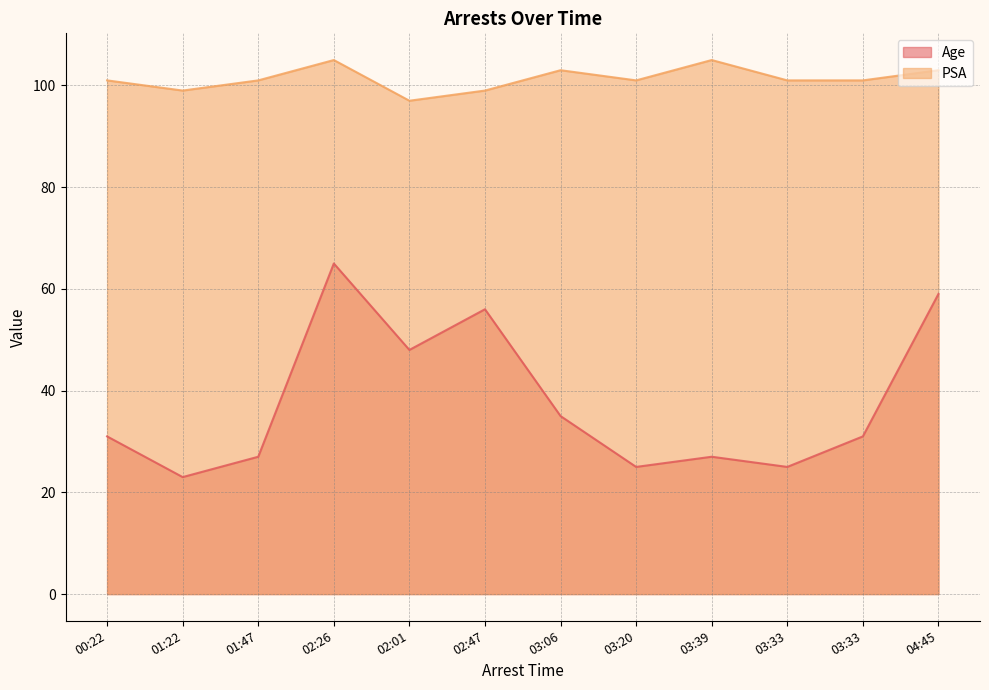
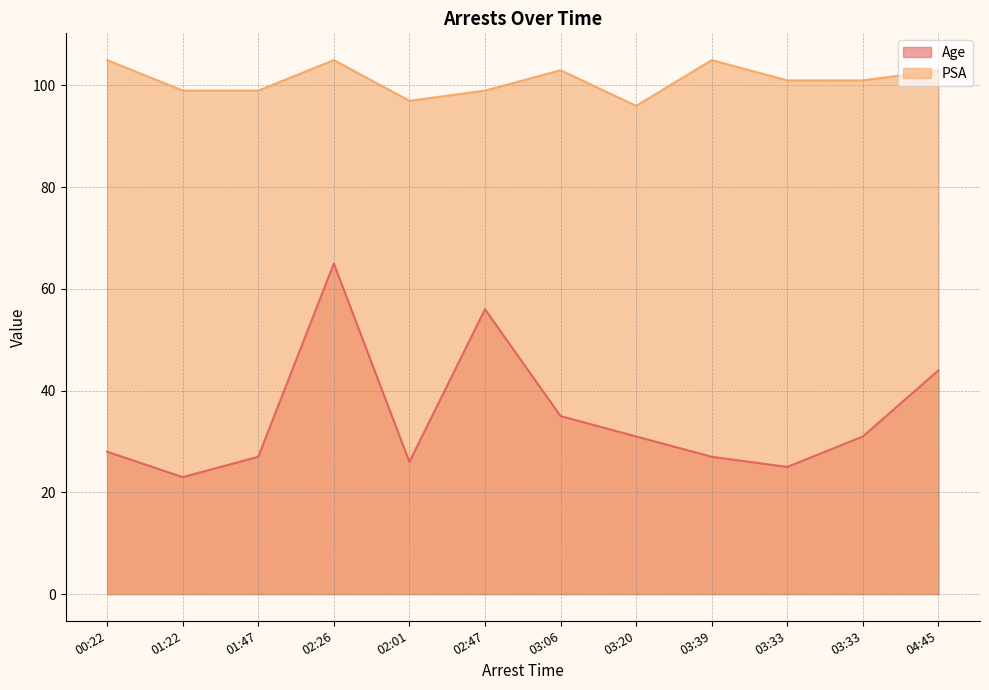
Age, 00:22: 31 -> 28
PSA, 00:22: 101 -> 105
PSA, 01:47: 101 -> 99
Age, 02:01: 48 -> 26
Age, 03:20: 25 -> 31
PSA, 03:20: 101 -> 96
Age, 04:45: 59 -> 44
